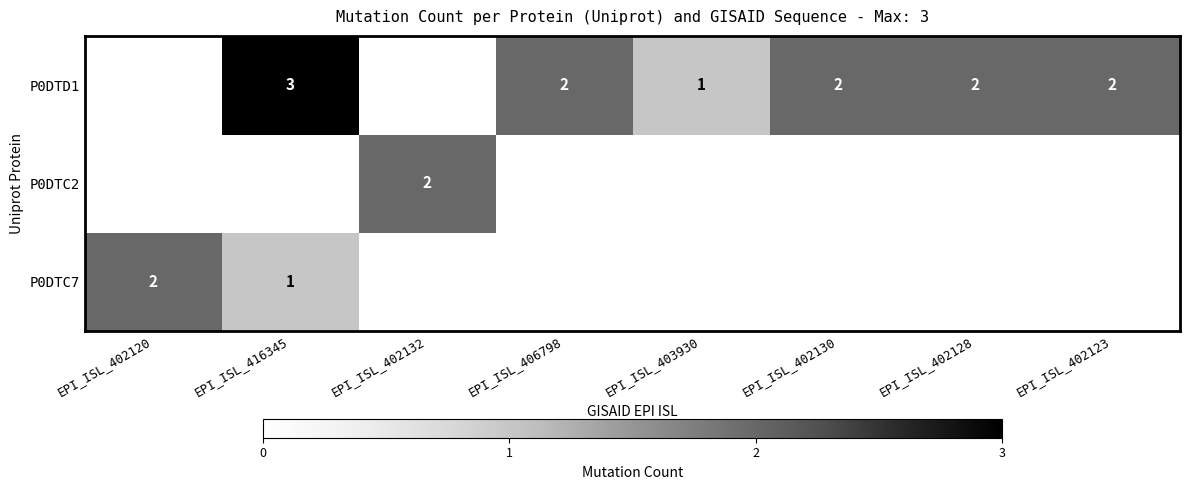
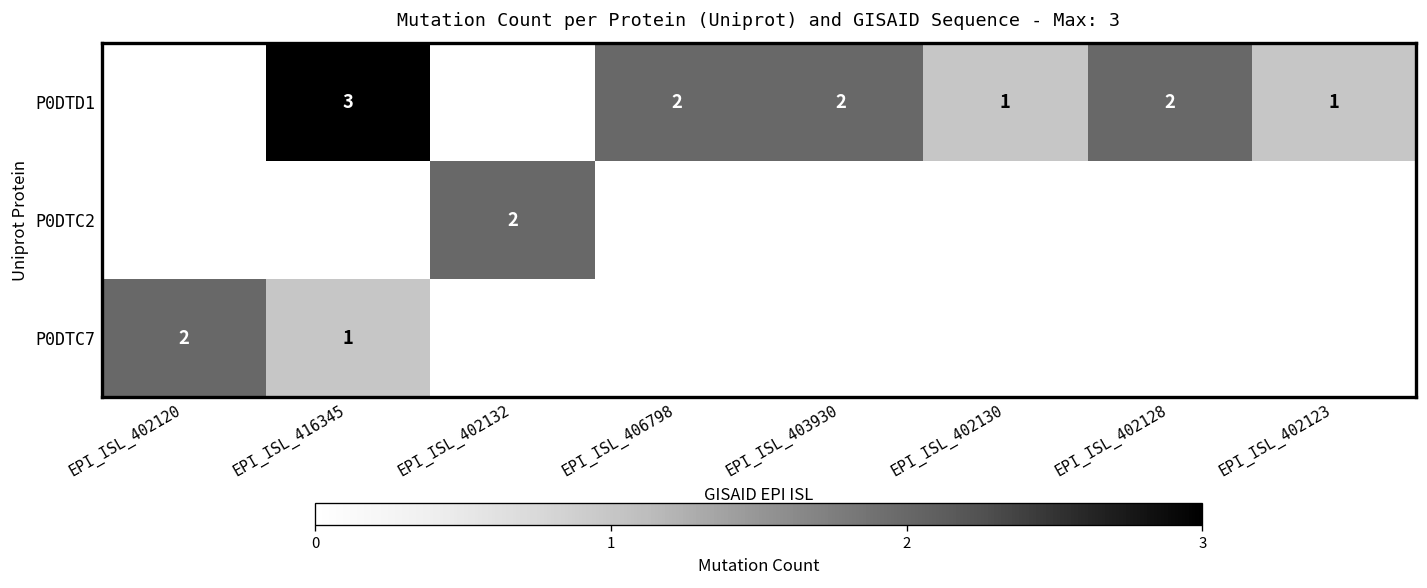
P0DTD1, EPI_ISL_403930: 1 -> 2
P0DTD1, EPI_ISL_402130: 2 -> 1
P0DTD1, EPI_ISL_402123: 2 -> 1
